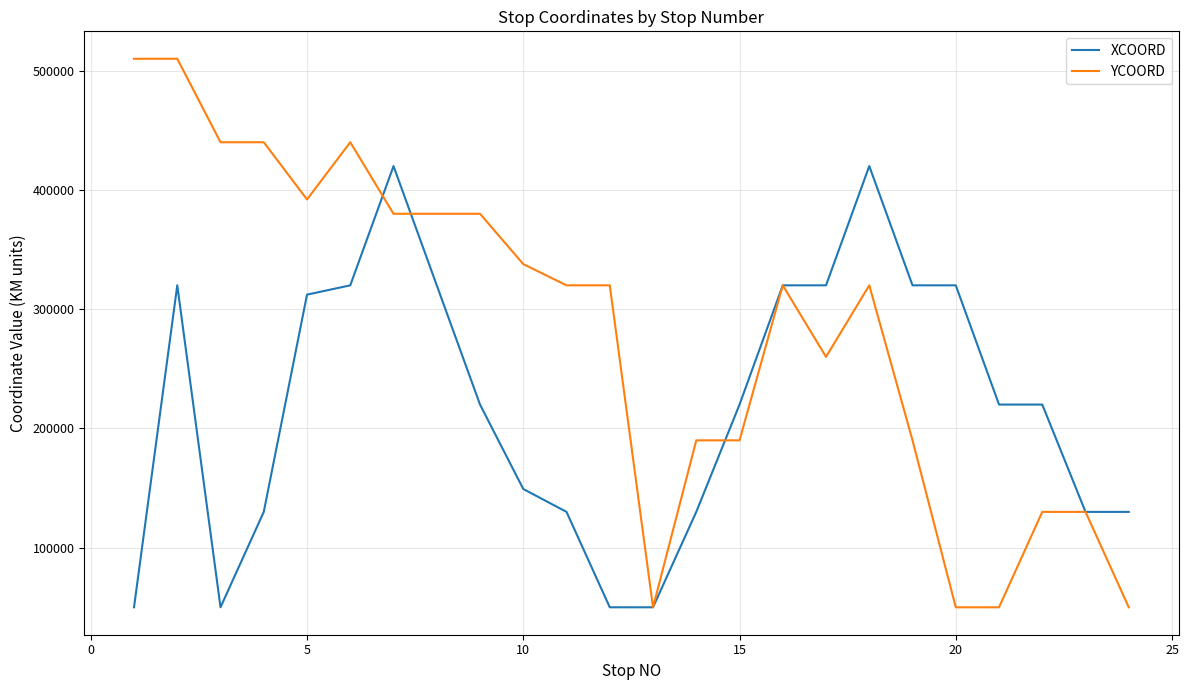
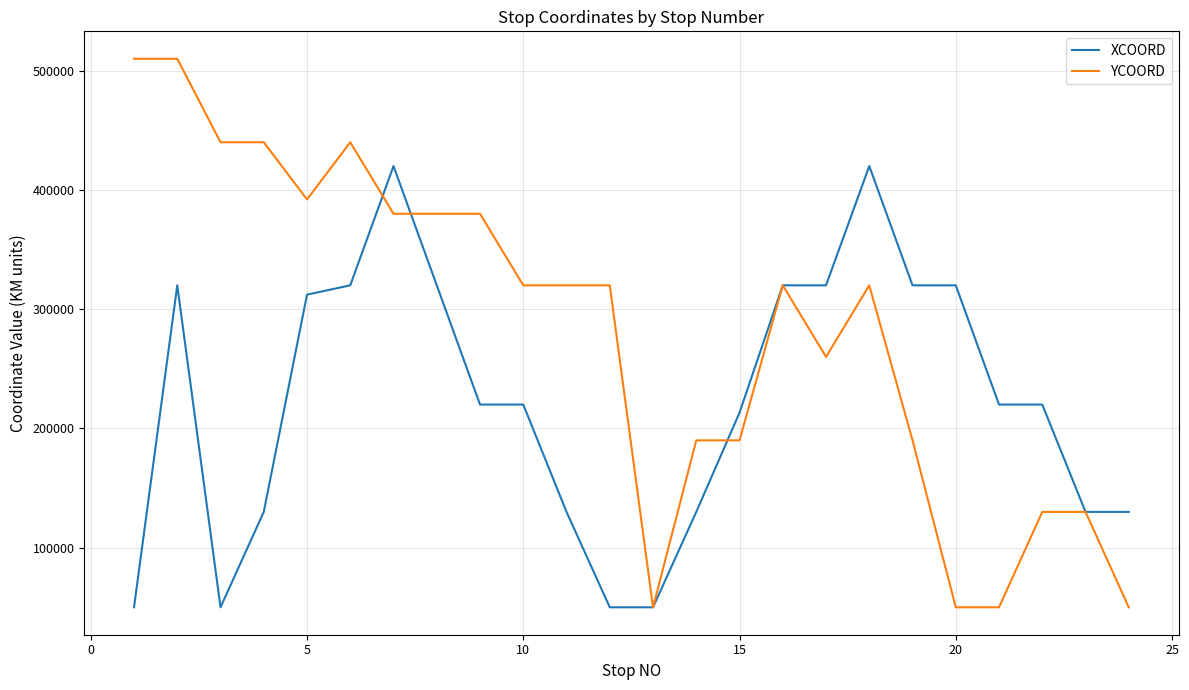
XCOORD, 10: 149000 -> 220000
YCOORD, 10: 338000 -> 320000
XCOORD, 15: 220000 -> 213000
